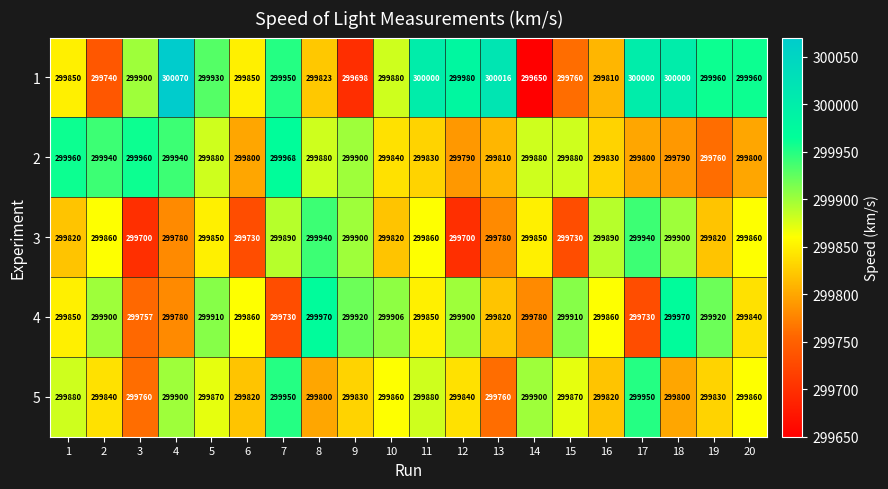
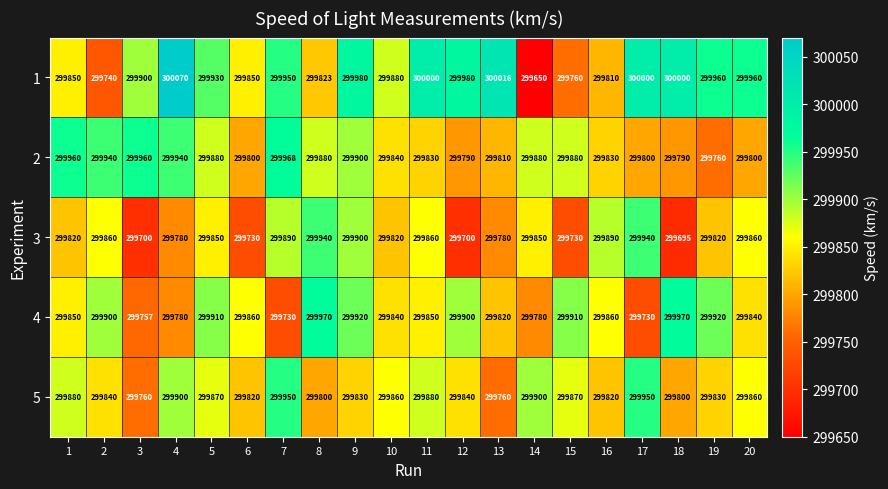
1, 9: 299698 -> 299980
3, 18: 299900 -> 299695
4, 10: 299906 -> 299840
